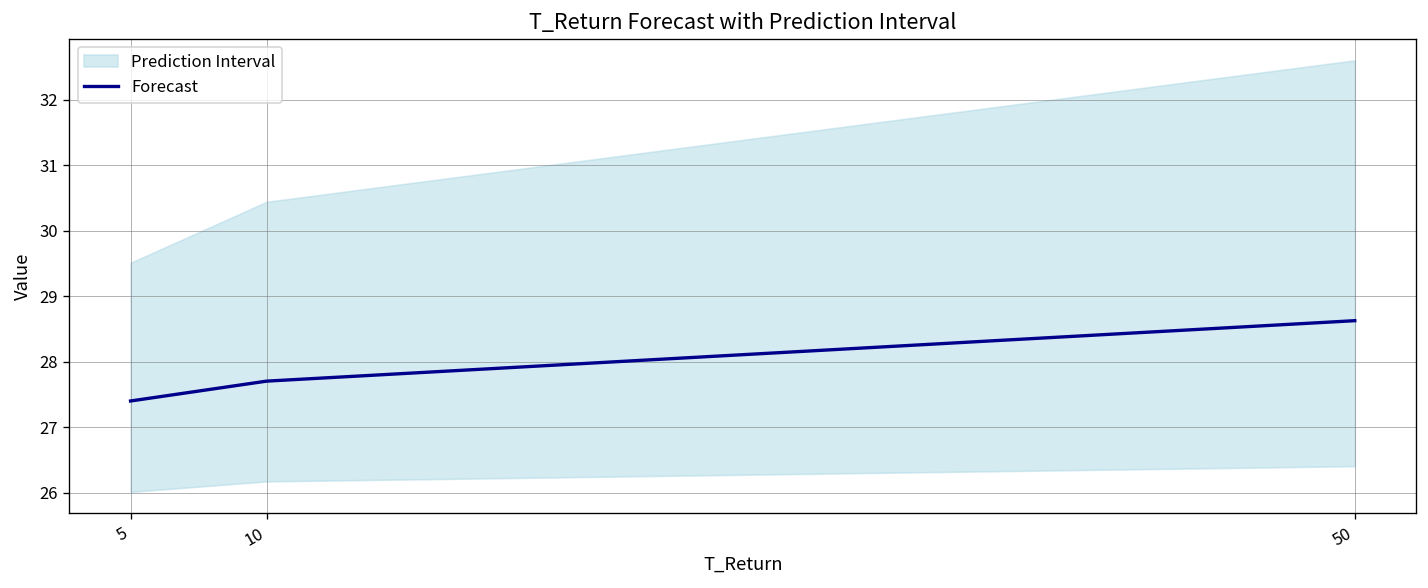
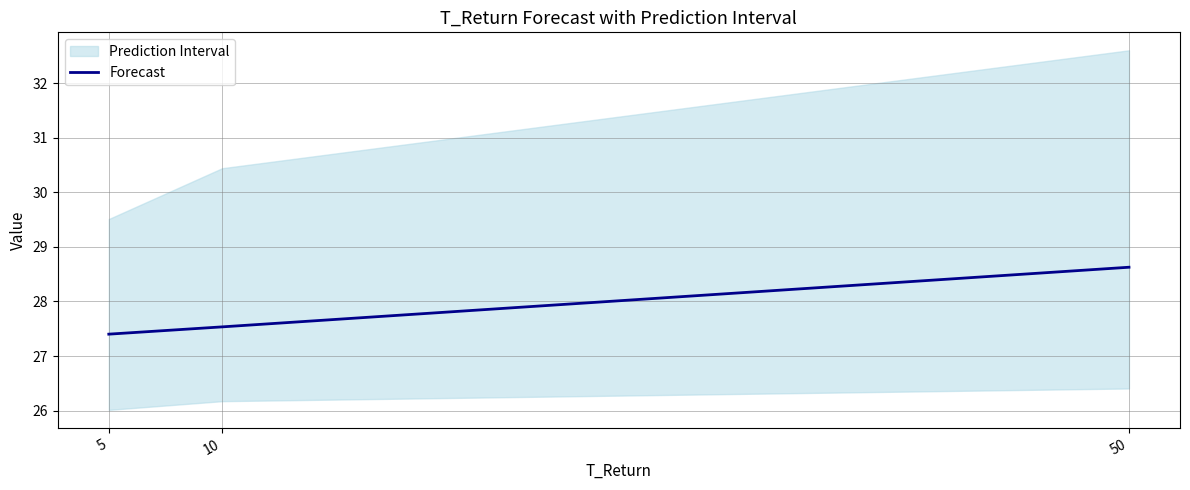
Forecast, 10: 27.7 -> 27.5
